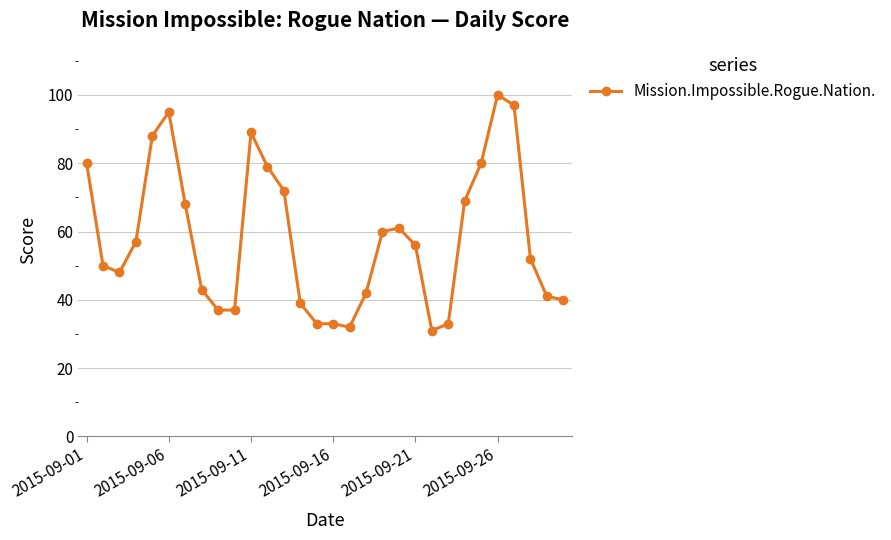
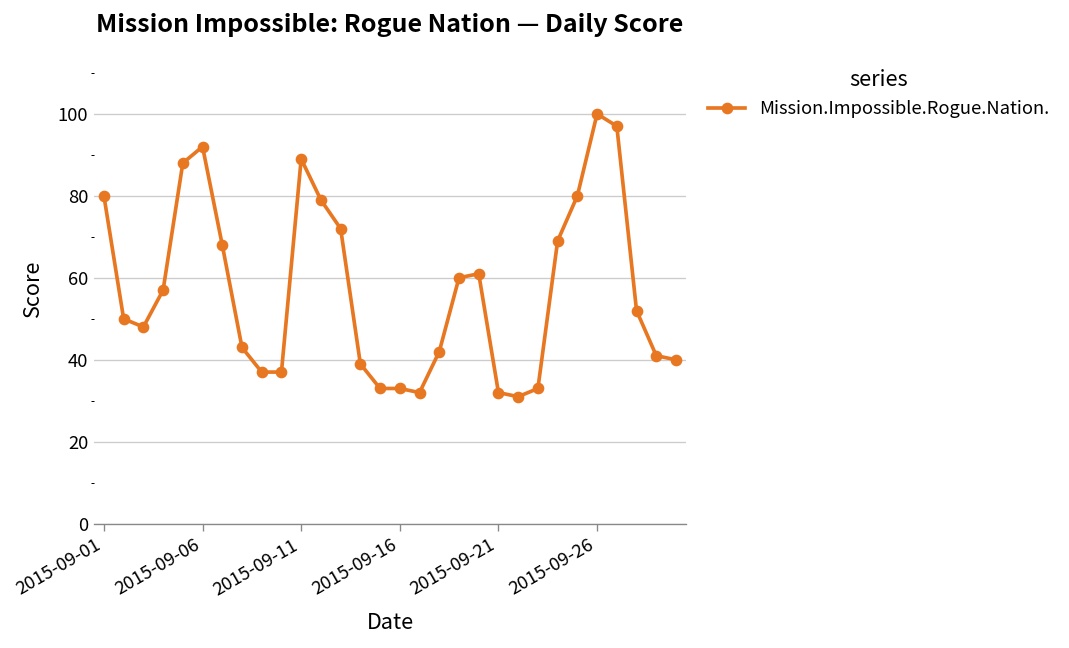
2015-09-06: 95 -> 92
2015-09-21: 56 -> 32
